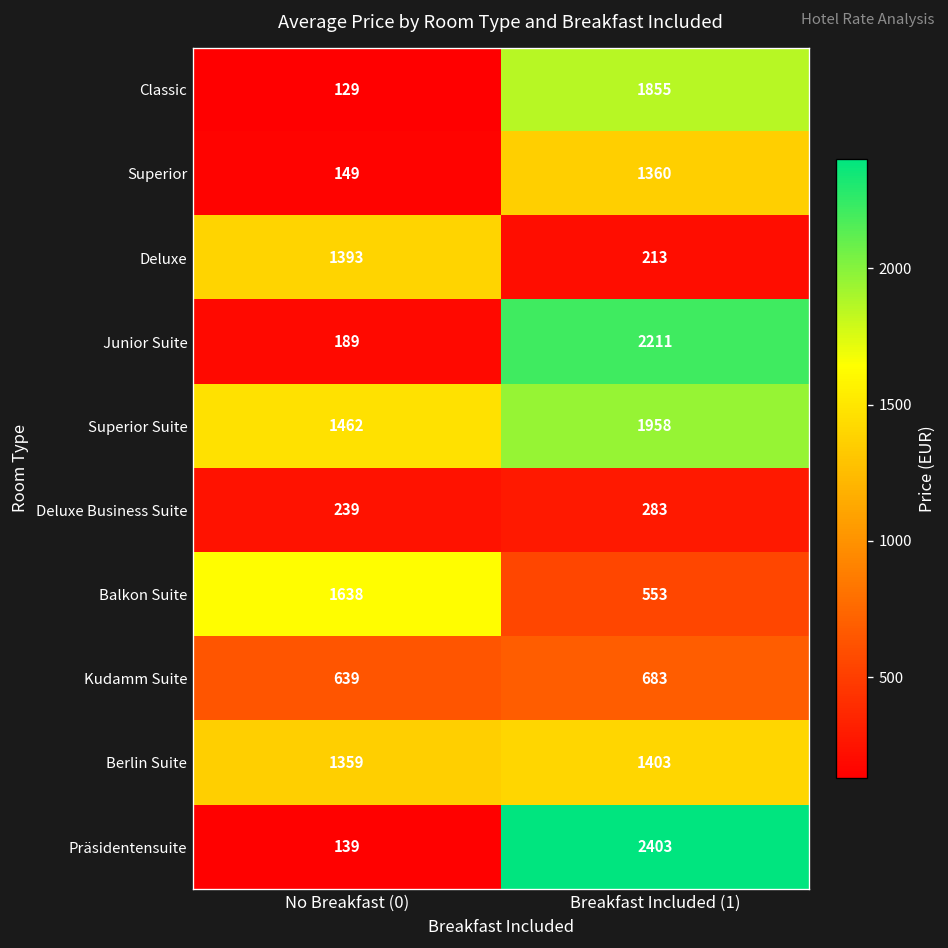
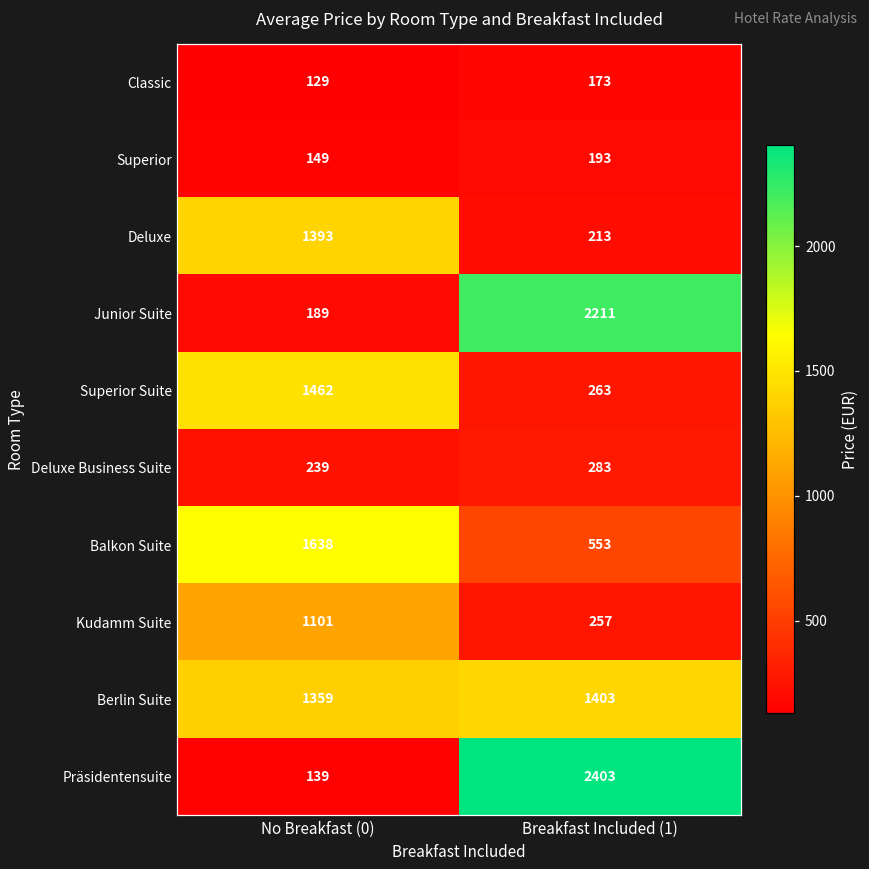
Classic, Breakfast Included (1): 1855 -> 173
Superior, Breakfast Included (1): 1360 -> 193
Superior Suite, Breakfast Included (1): 1958 -> 263
Kudamm Suite, No Breakfast (0): 639 -> 1101
Kudamm Suite, Breakfast Included (1): 683 -> 257
